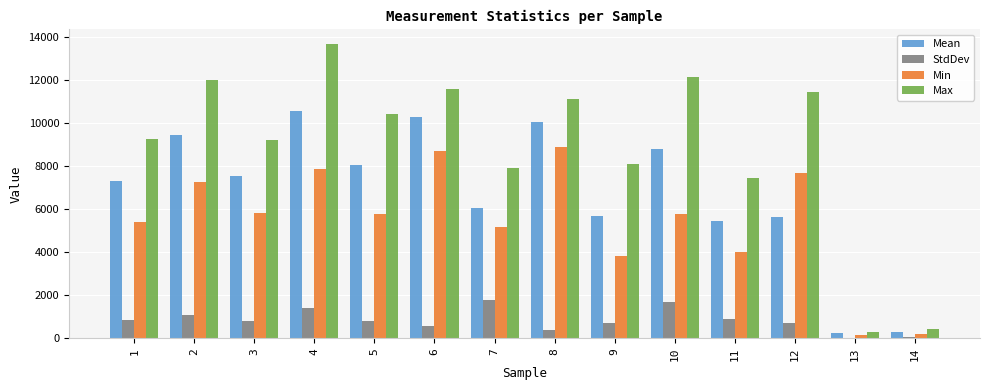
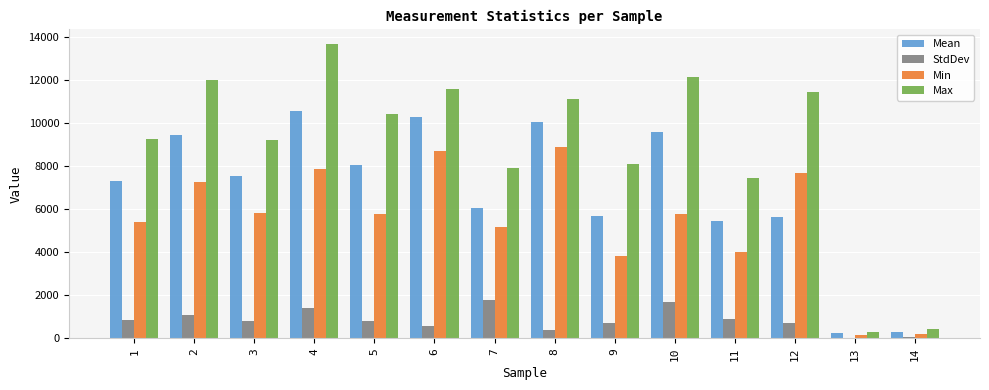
Mean, 10: 8800 -> 9600
